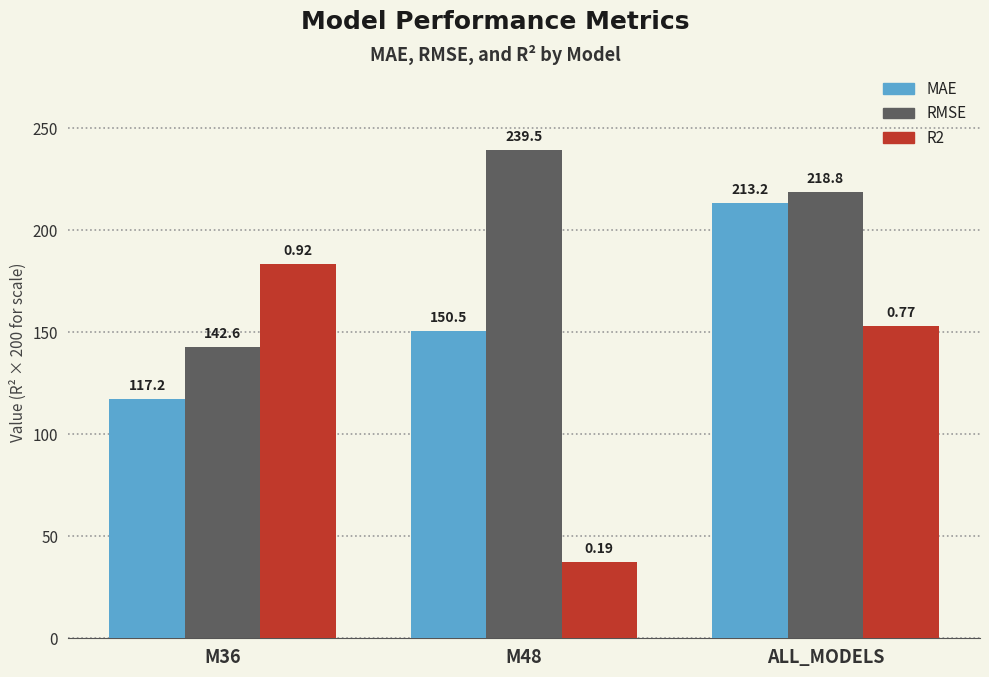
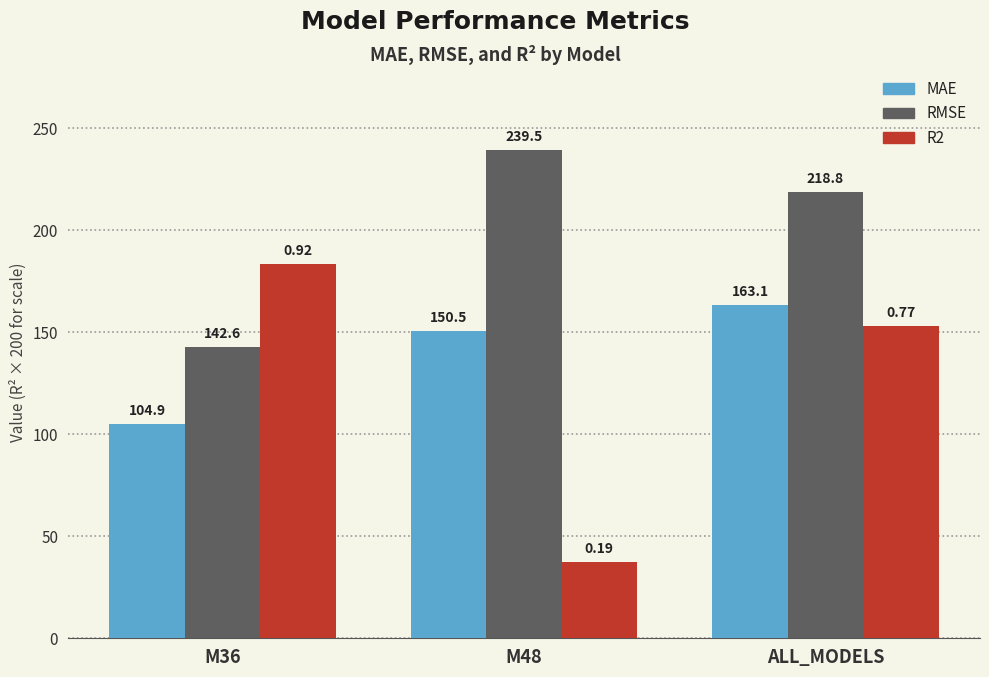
MAE, M36: 117.2 -> 104.9
MAE, ALL_MODELS: 213.2 -> 163.1
